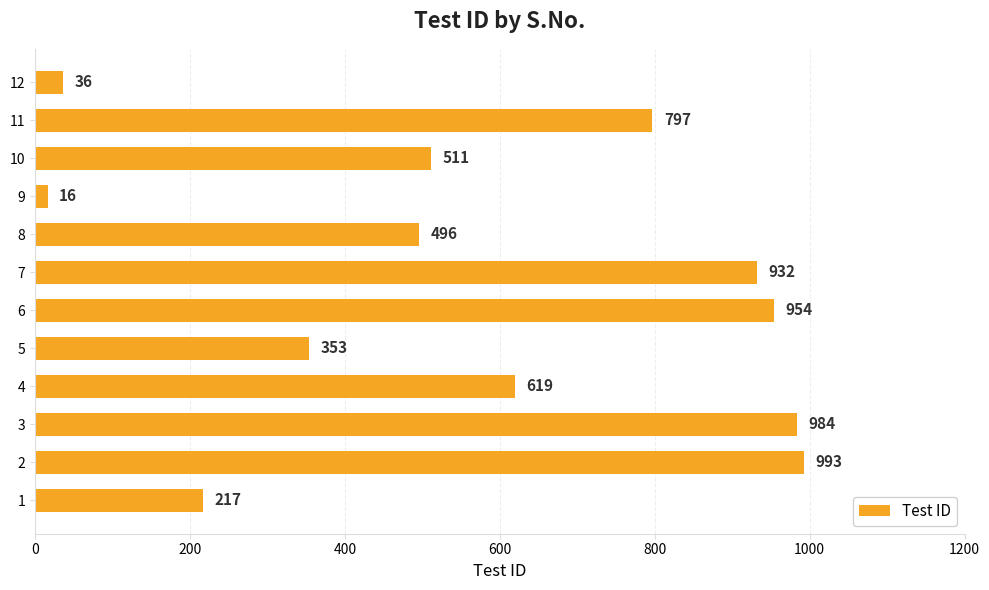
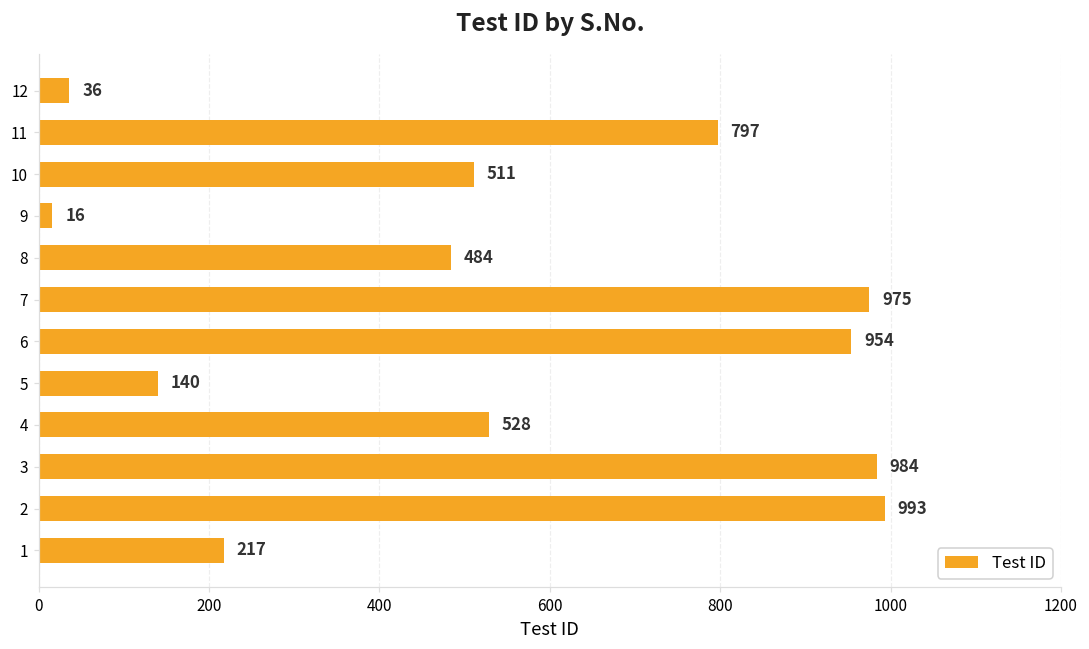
8: 496 -> 484
7: 932 -> 975
5: 353 -> 140
4: 619 -> 528
